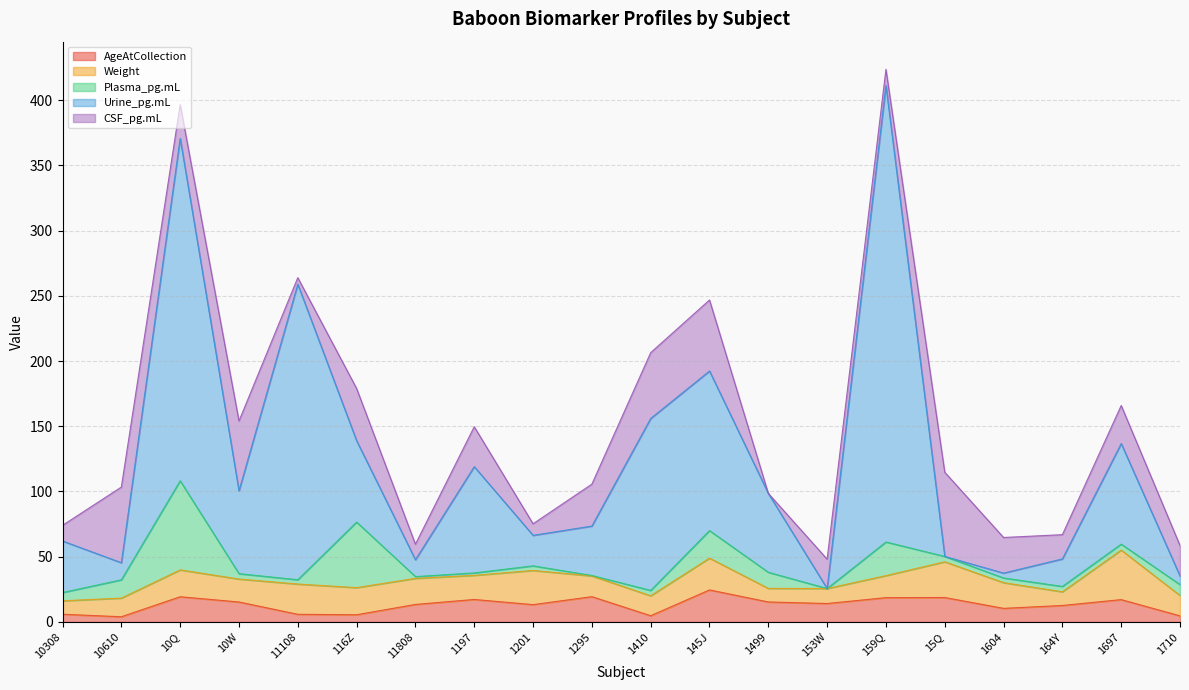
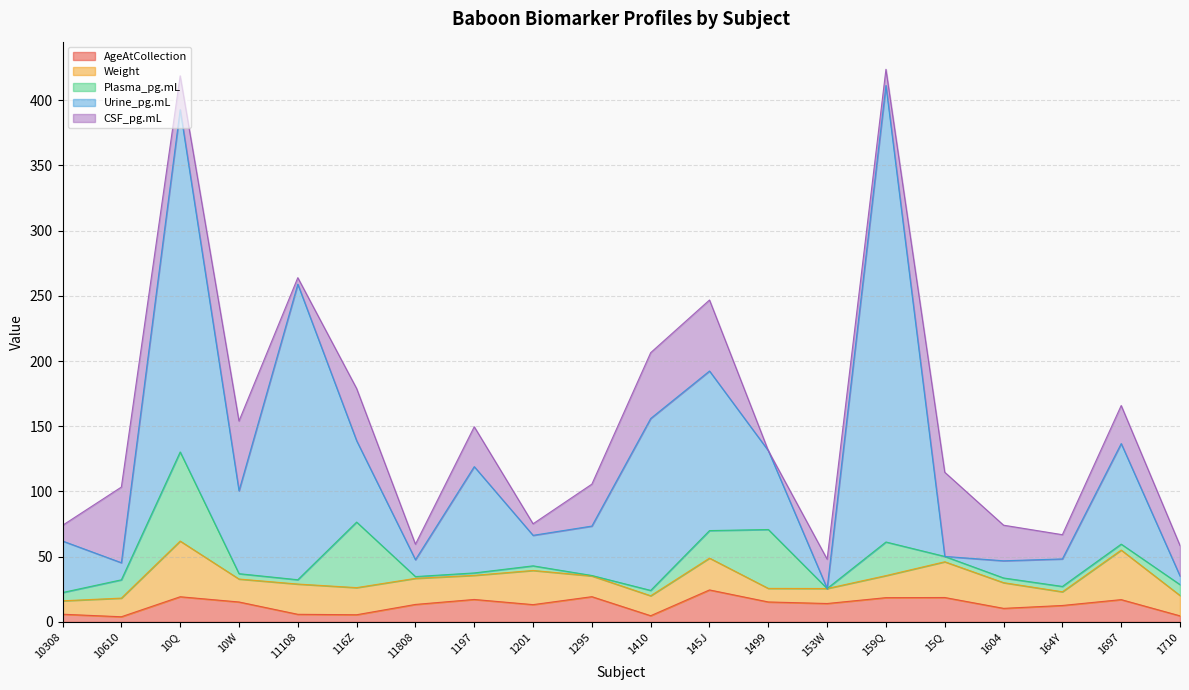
Weight, 10Q: 21 -> 43
Plasma_pg.mL, 1499: 12 -> 45
Urine_pg.mL, 1604: 4 -> 13
